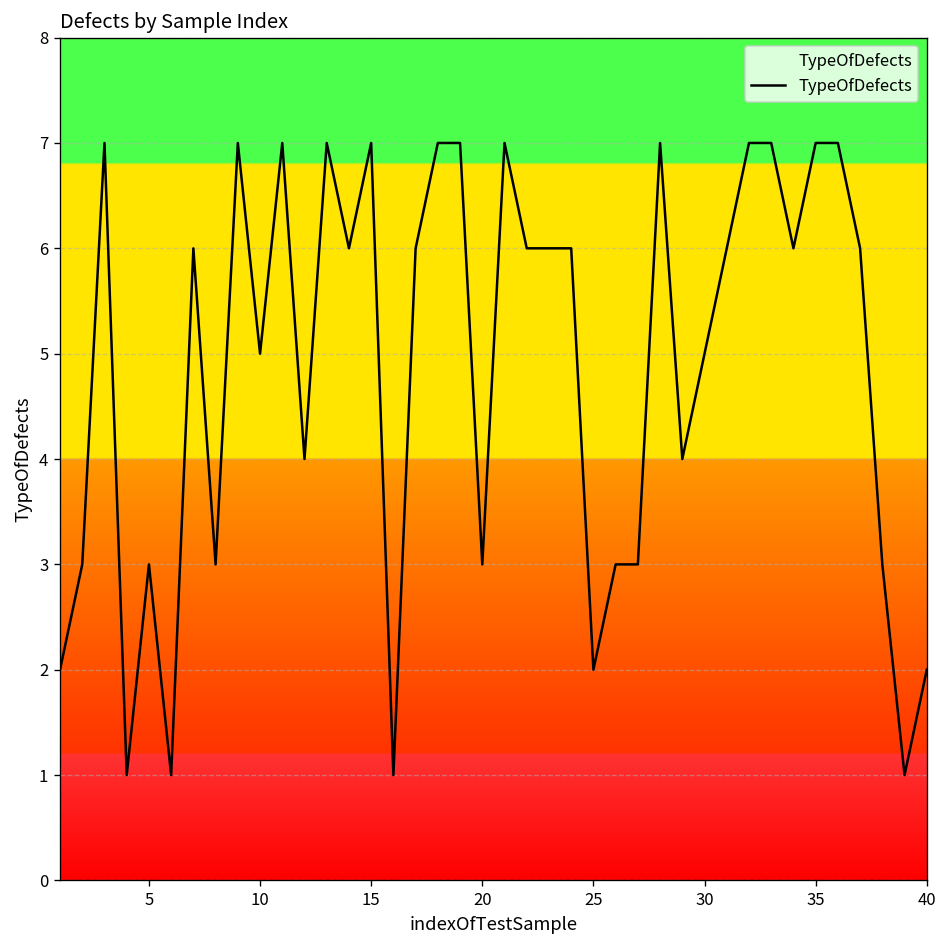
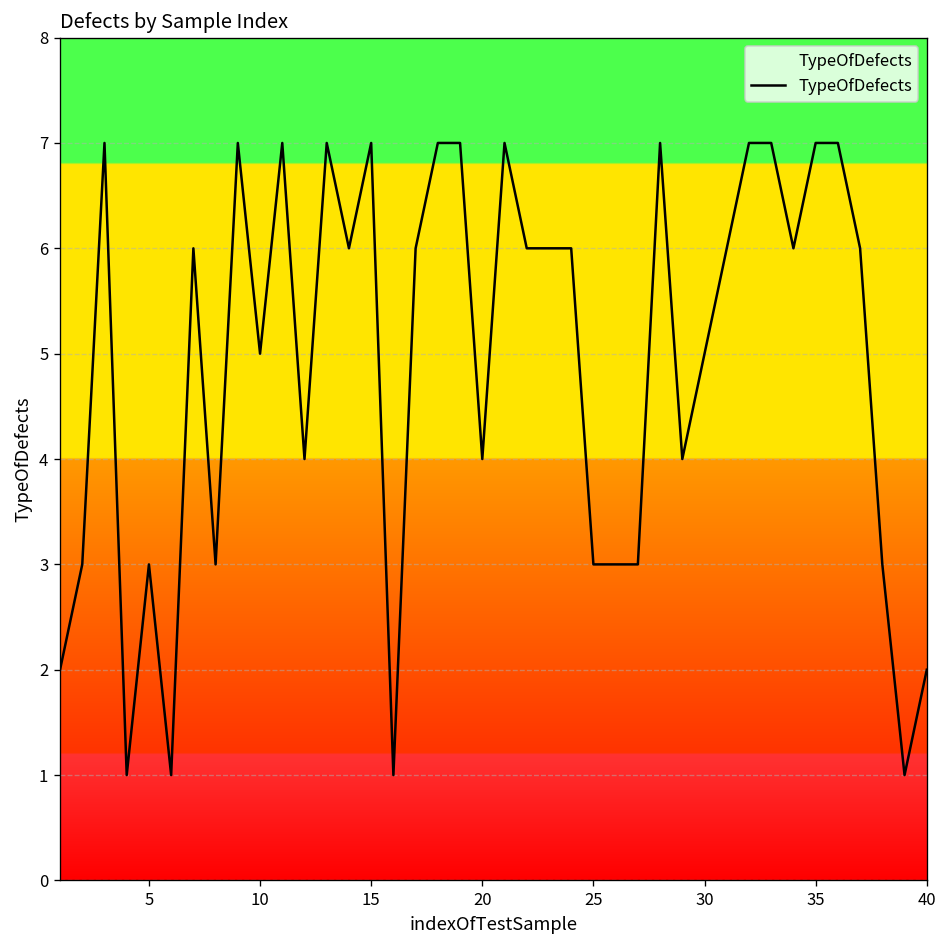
20: 3 -> 4
25: 2 -> 3
